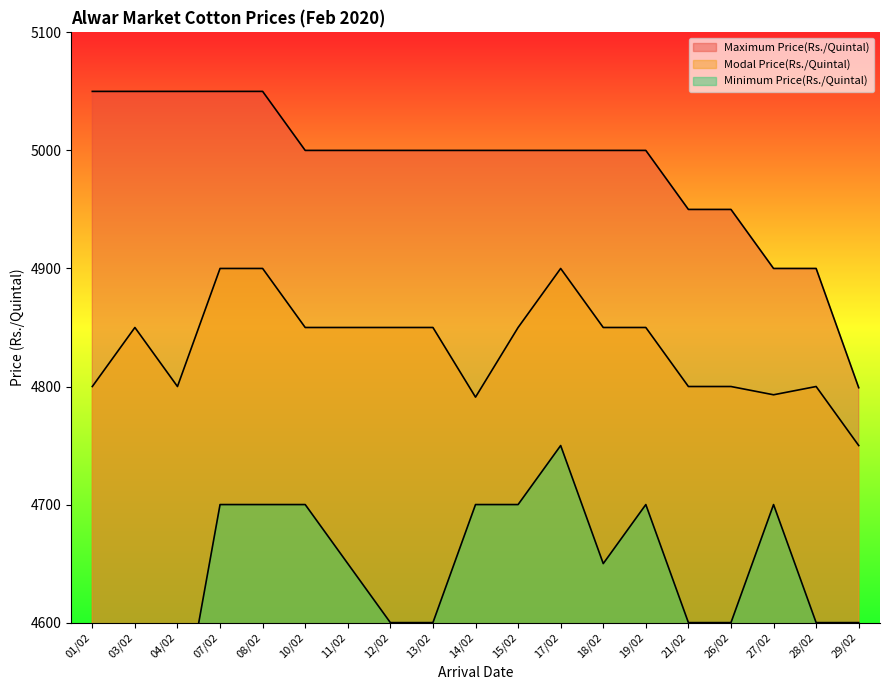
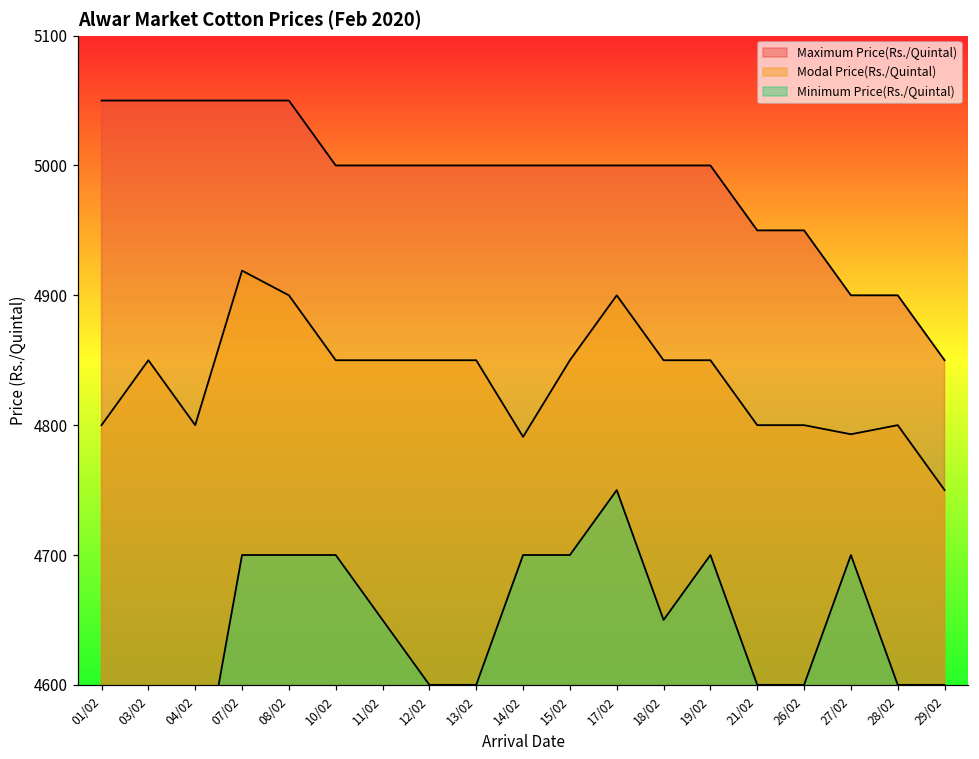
Modal Price(Rs./Quintal), 07/02: 4900 -> 4919
Maximum Price(Rs./Quintal), 29/02: 4799 -> 4850
